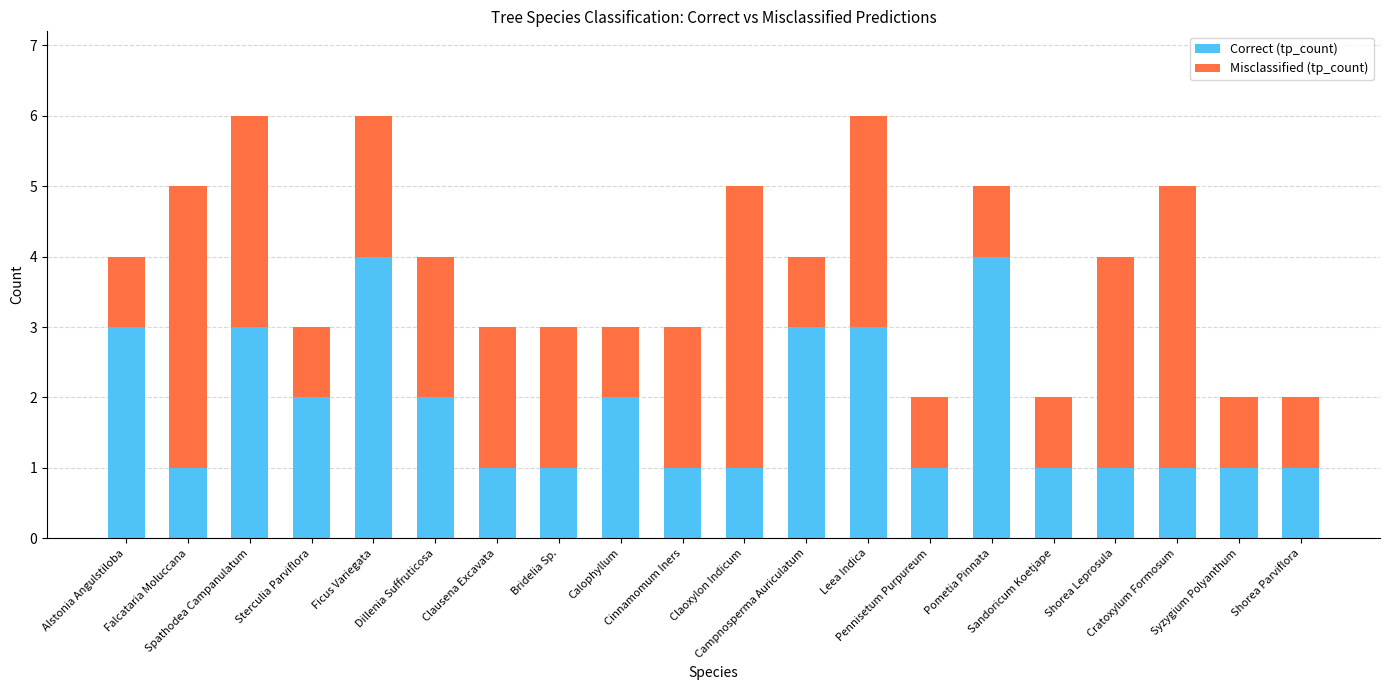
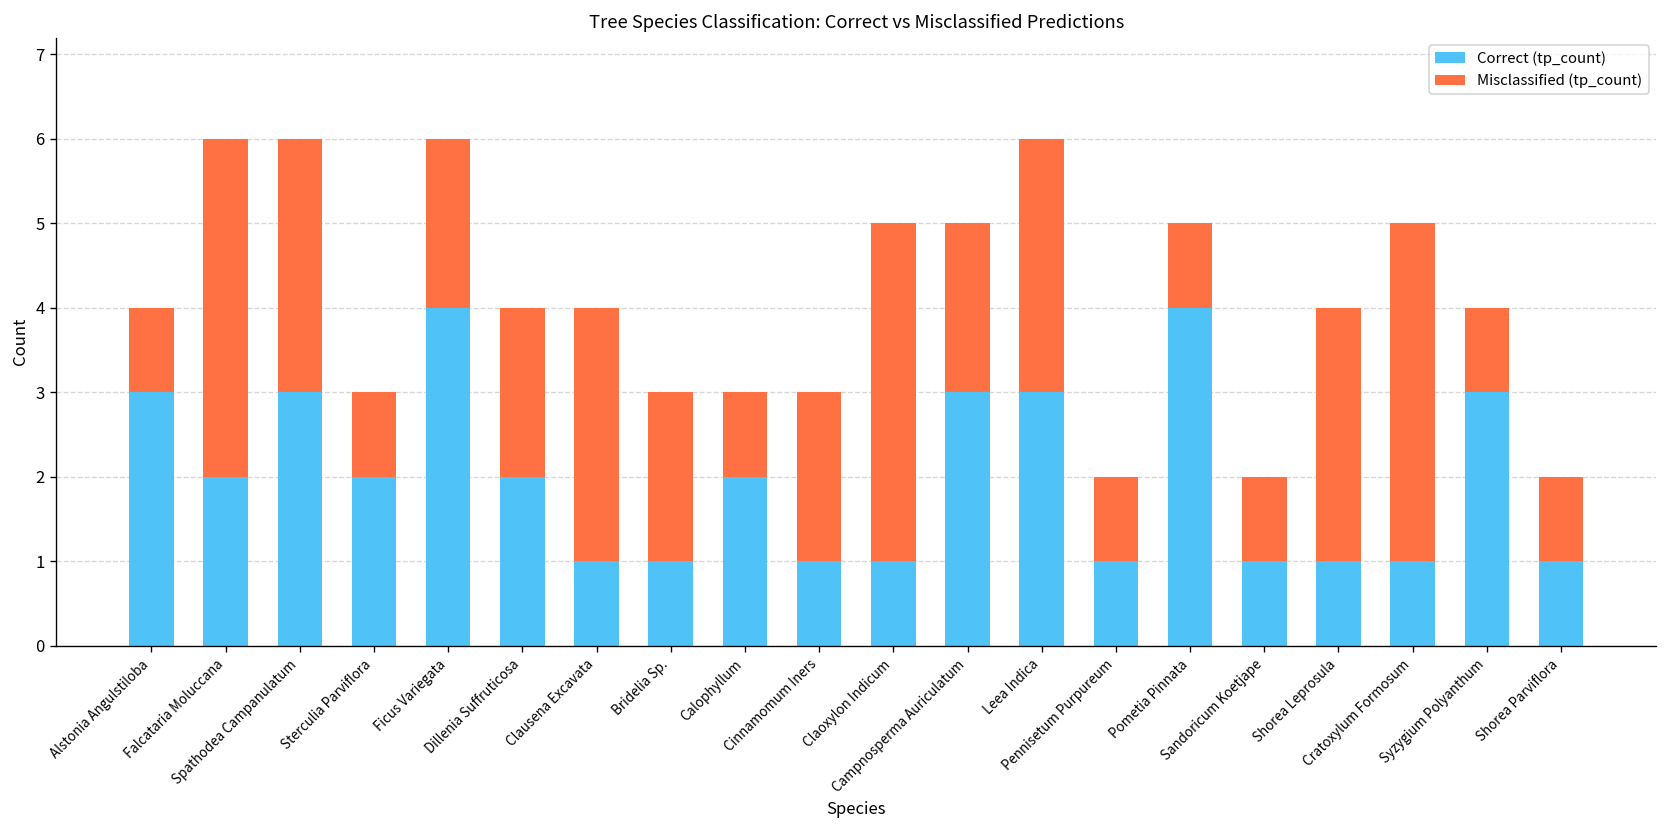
Correct (tp_count), Falcataria Moluccana: 1 -> 2
Misclassified (tp_count), Clausena Excavata: 2 -> 3
Misclassified (tp_count), Campnosperma Auriculatum: 1 -> 2
Correct (tp_count), Syzygium Polyanthum: 1 -> 3
